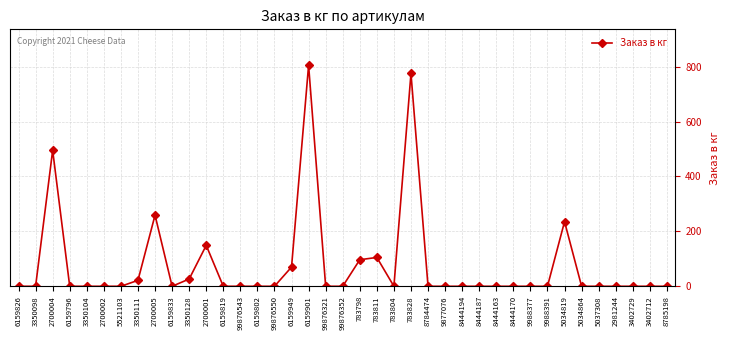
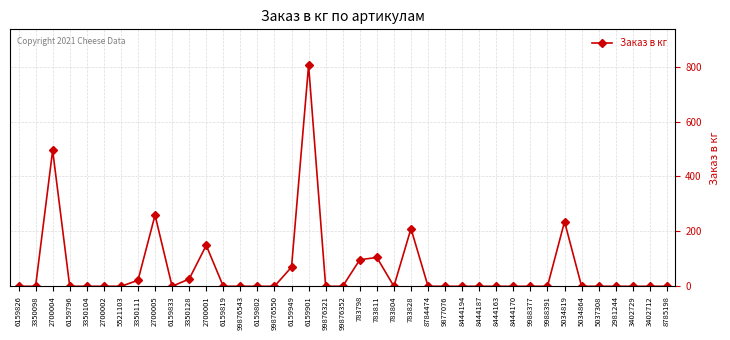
783828: 780 -> 210
